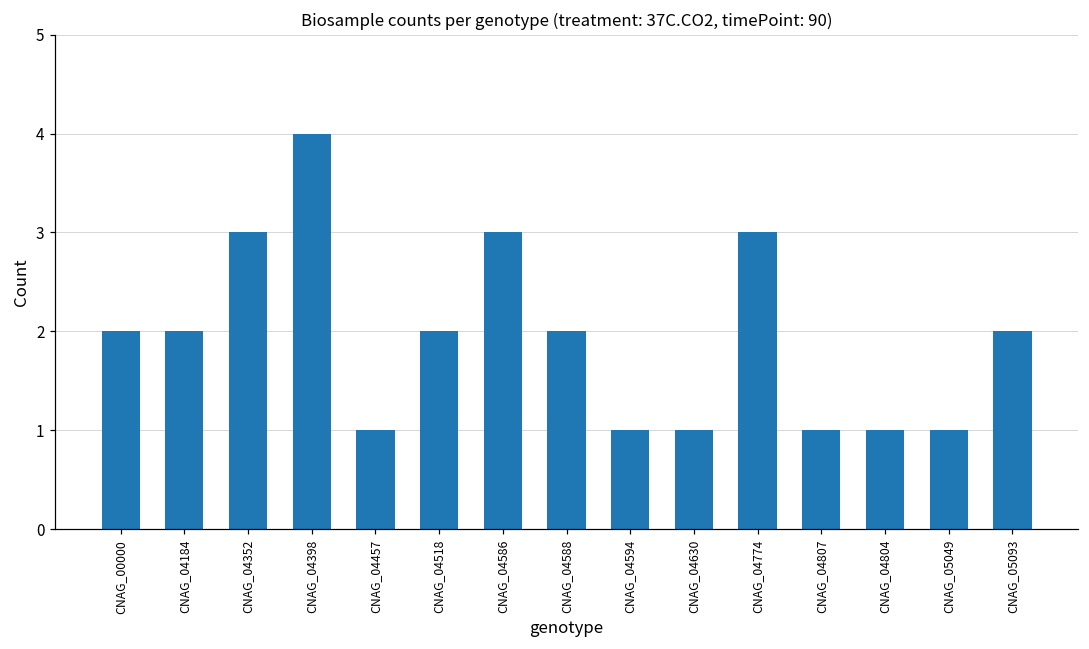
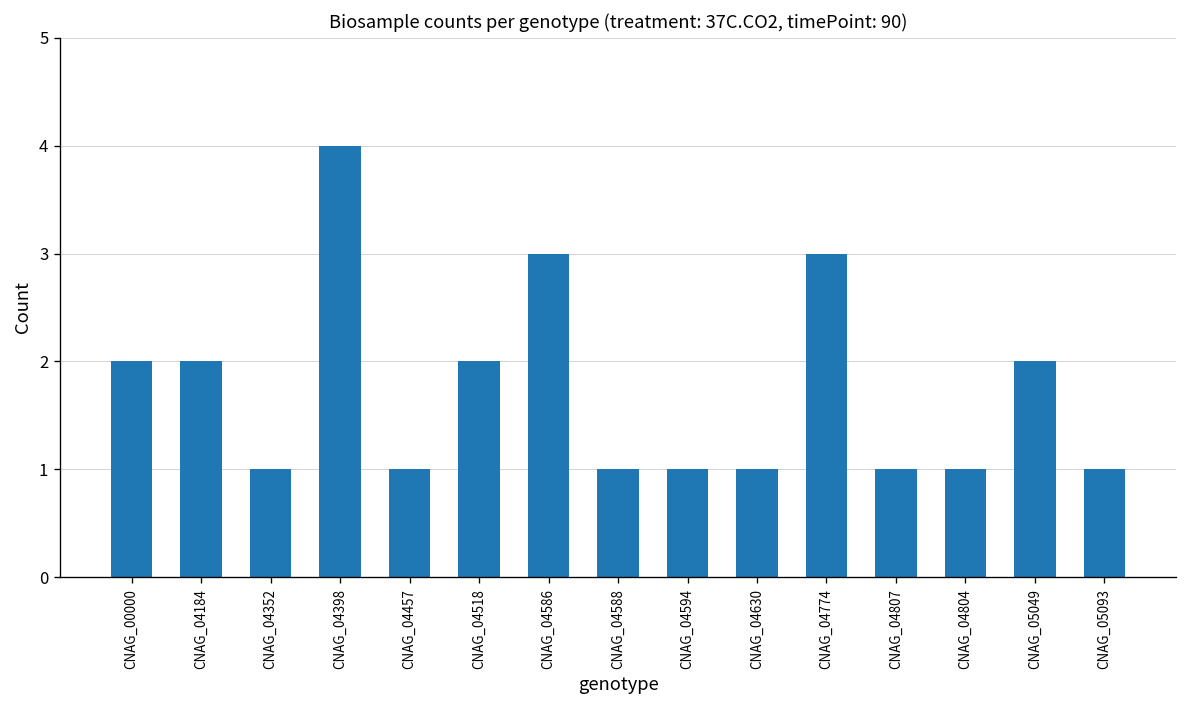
CNAG_04352: 3 -> 1
CNAG_04588: 2 -> 1
CNAG_05049: 1 -> 2
CNAG_05093: 2 -> 1
